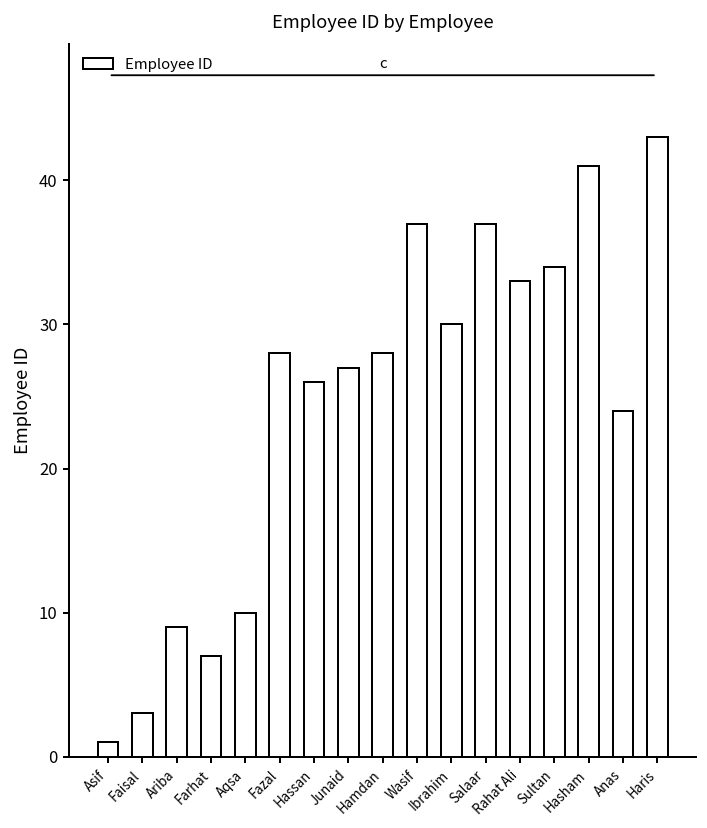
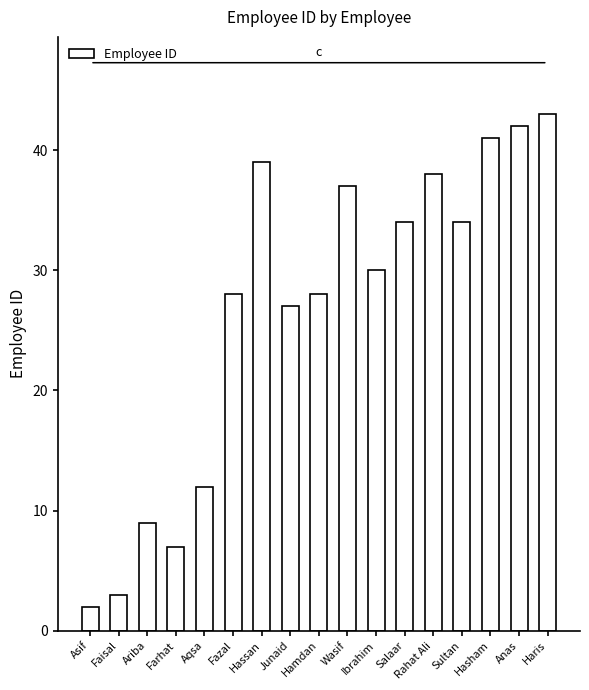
Asif: 1 -> 2
Aqsa: 10 -> 12
Hassan: 26 -> 39
Salaar: 37 -> 34
Rahat Ali: 33 -> 38
Anas: 24 -> 42
